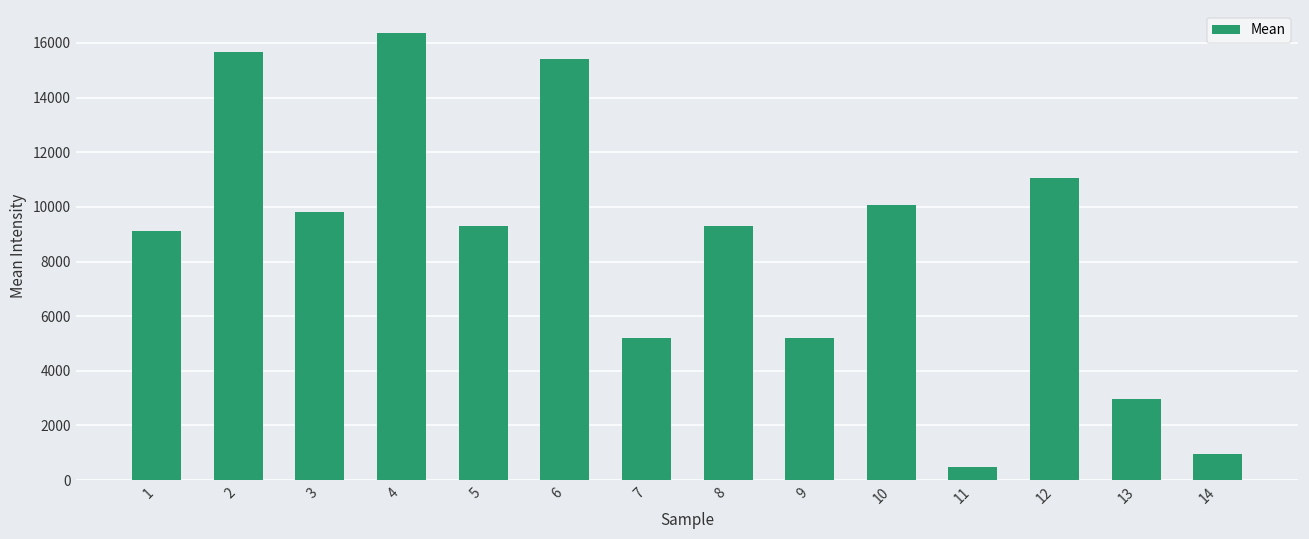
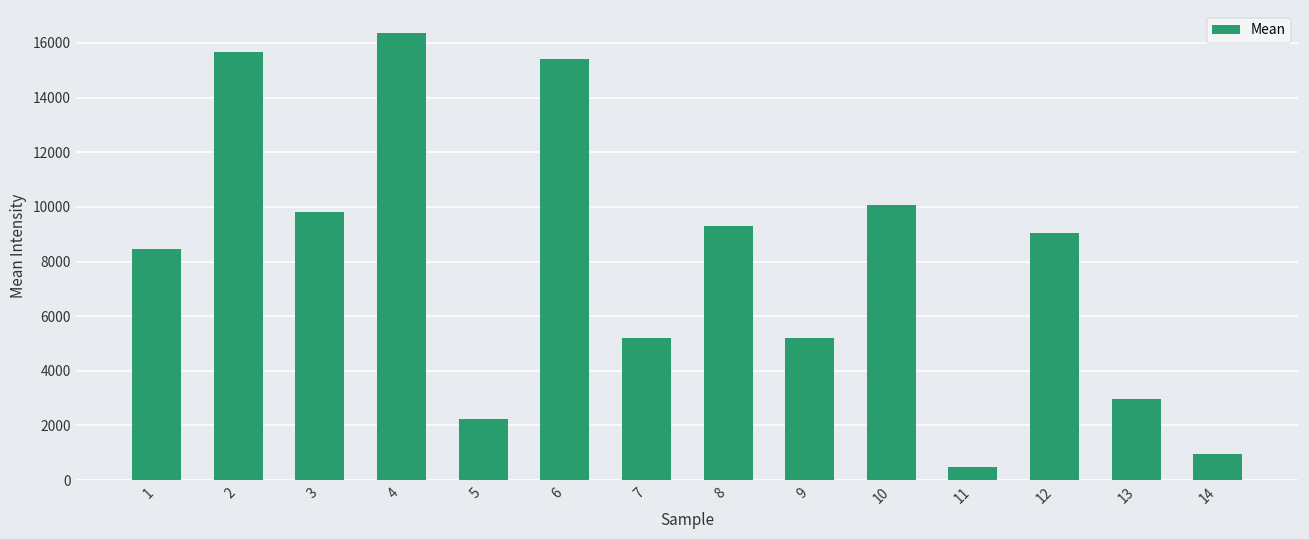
1: 9100 -> 8400
5: 9300 -> 2200
12: 11000 -> 9000
